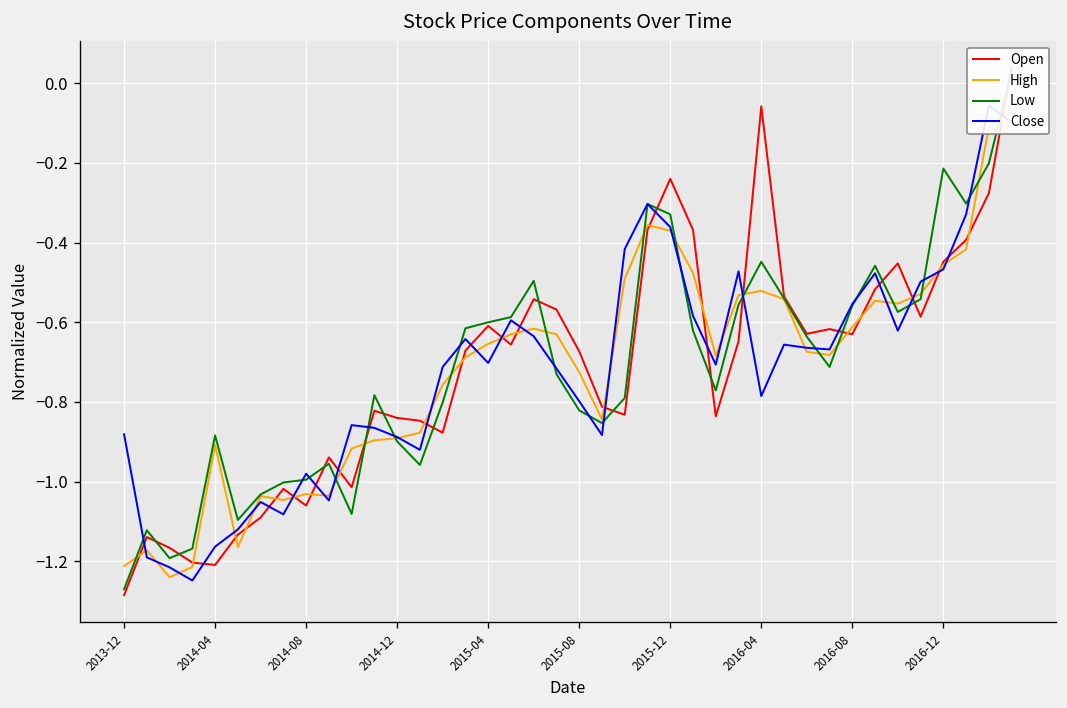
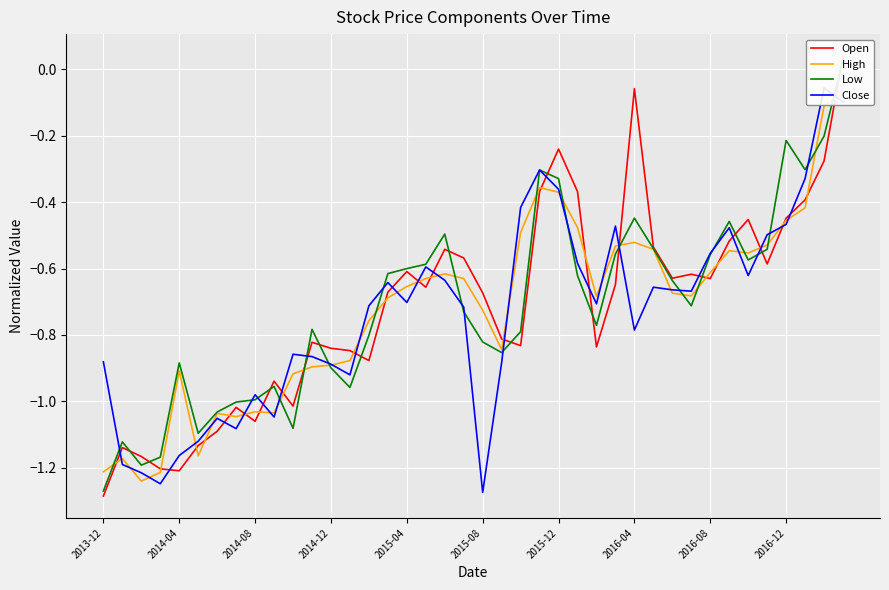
Close, 2015-08: -0.80 -> -1.27
